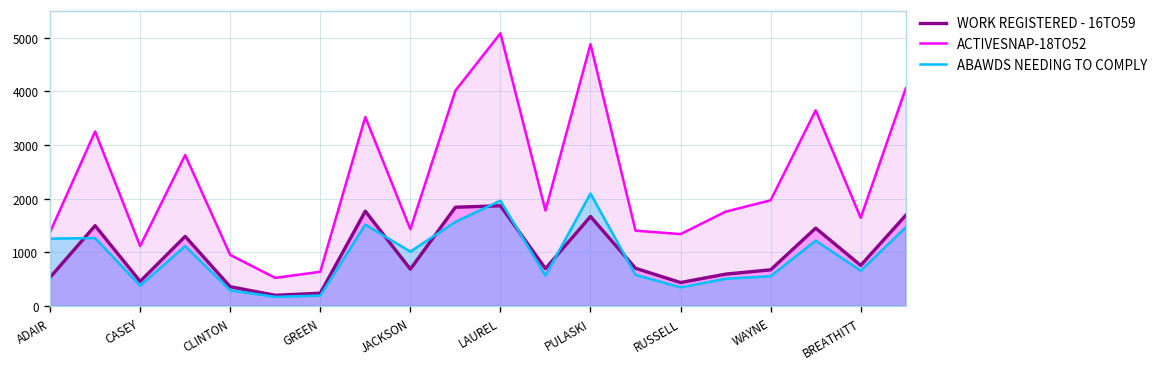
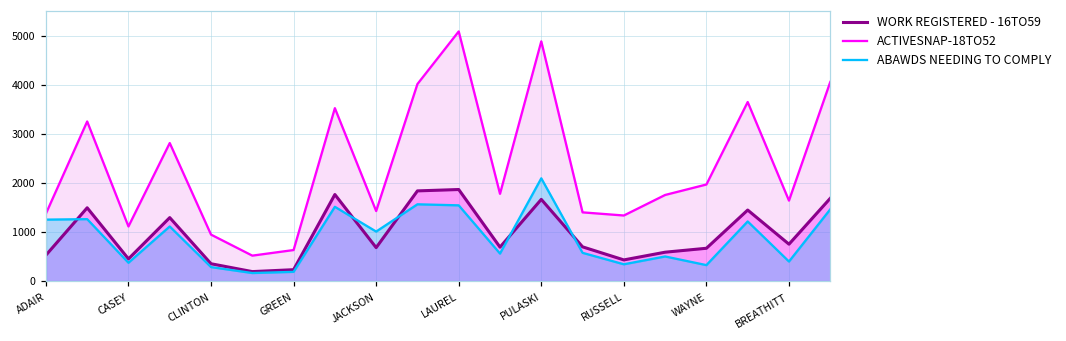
ABAWDS NEEDING TO COMPLY, LAUREL: 2000 -> 1500
ABAWDS NEEDING TO COMPLY, WAYNE: 600 -> 300
ABAWDS NEEDING TO COMPLY, BREATHITT: 700 -> 400
